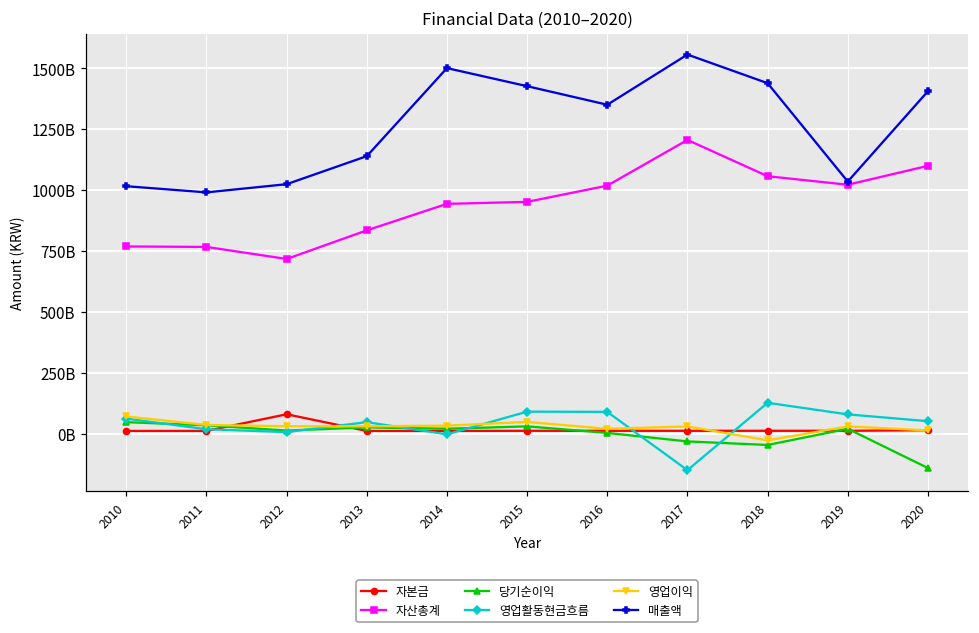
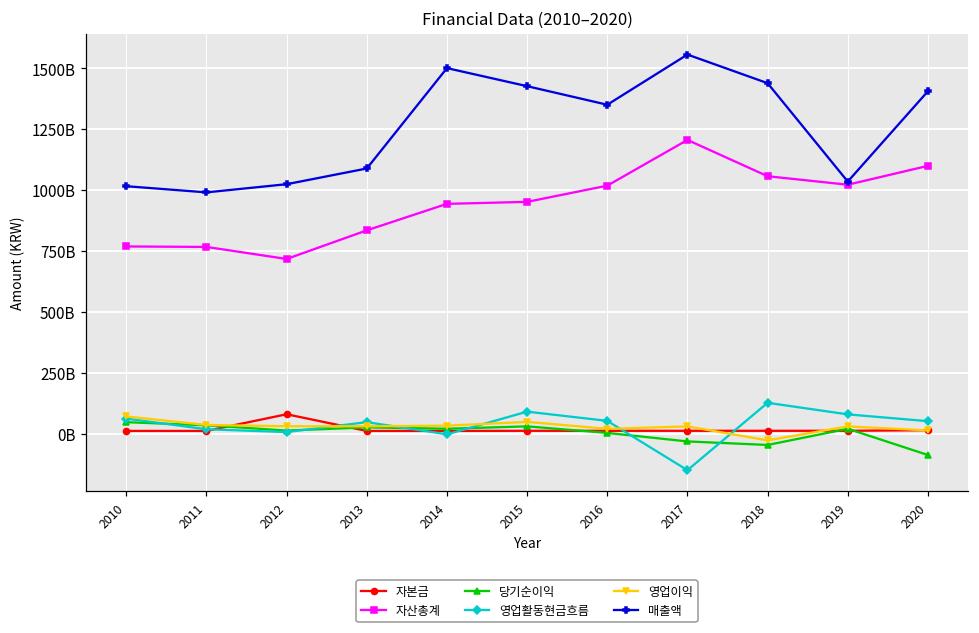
매출액, 2013: 1140000000000 -> 1090000000000
영업활동현금흐름, 2016: 90000000000 -> 50000000000
당기순이익, 2020: -140000000000 -> -90000000000
